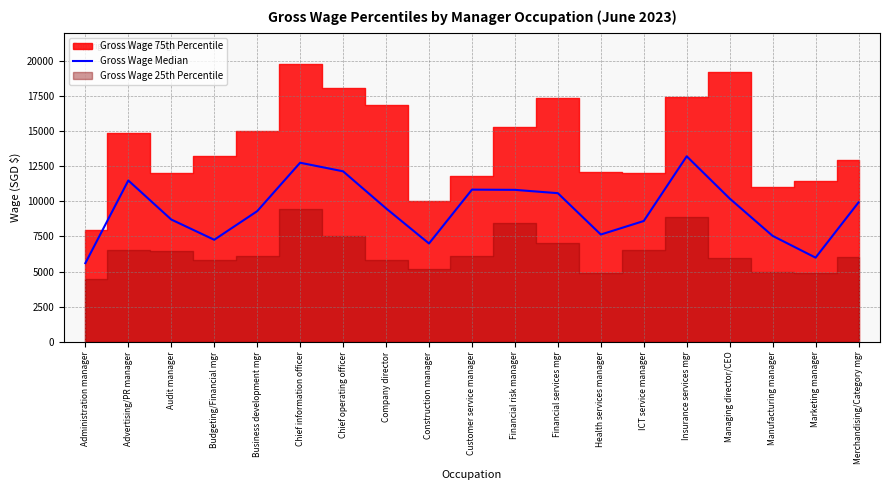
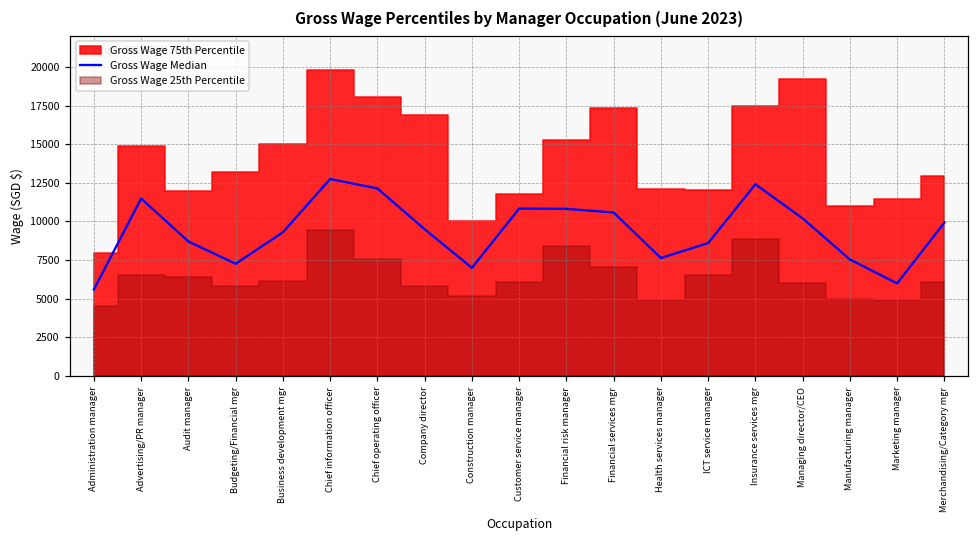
Gross Wage Median, Insurance services mgr: 13200 -> 12400
